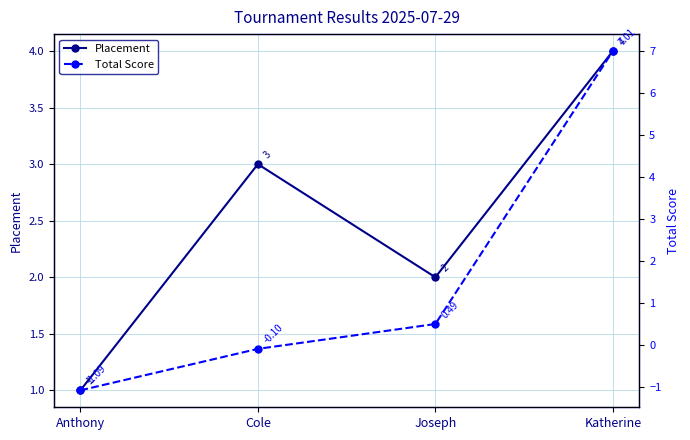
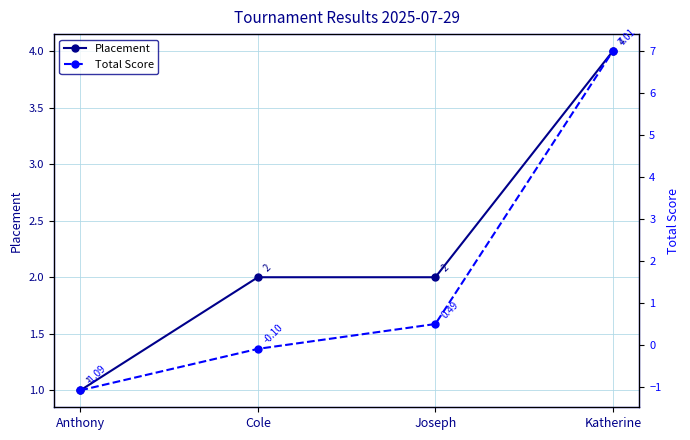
Placement, Cole: 3 -> 2
